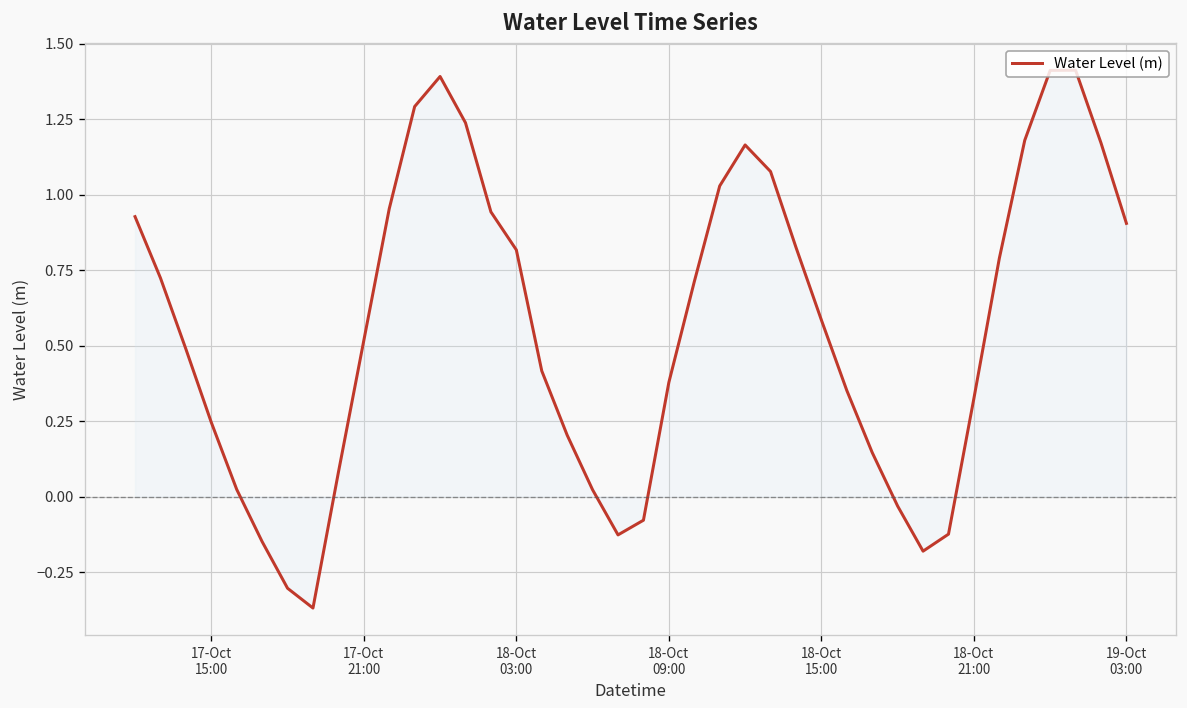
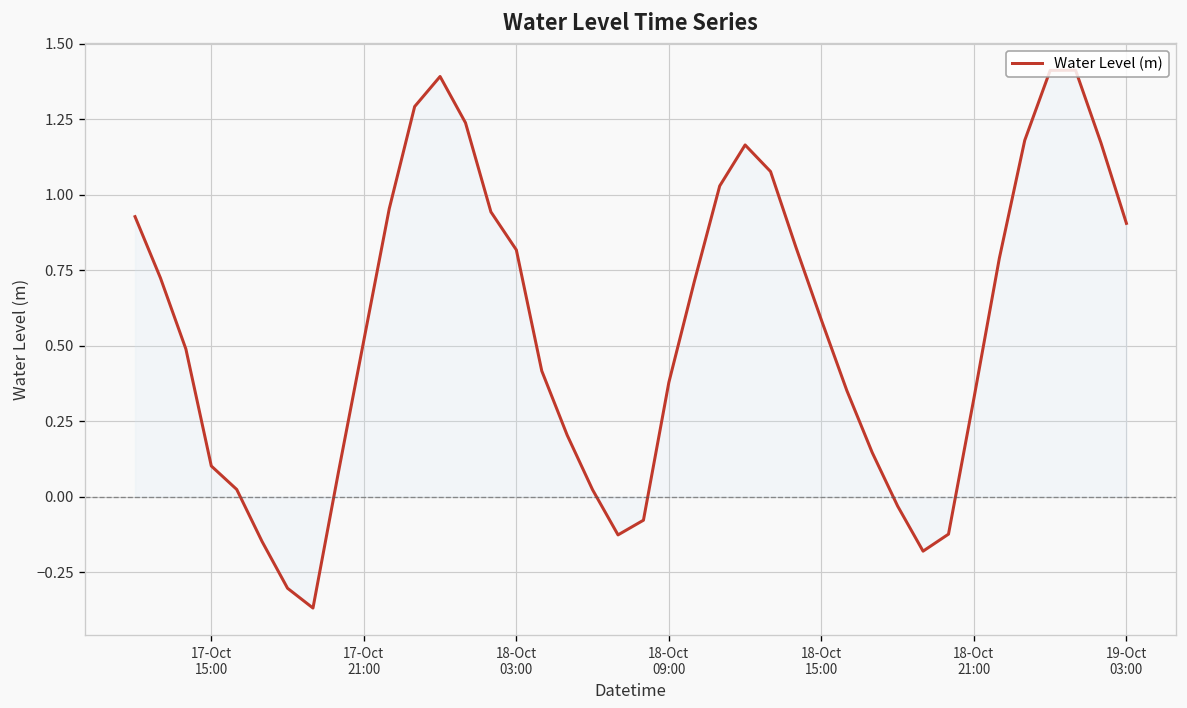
Water Level (m), 17-Oct 15:00: 0.25 -> 0.10
